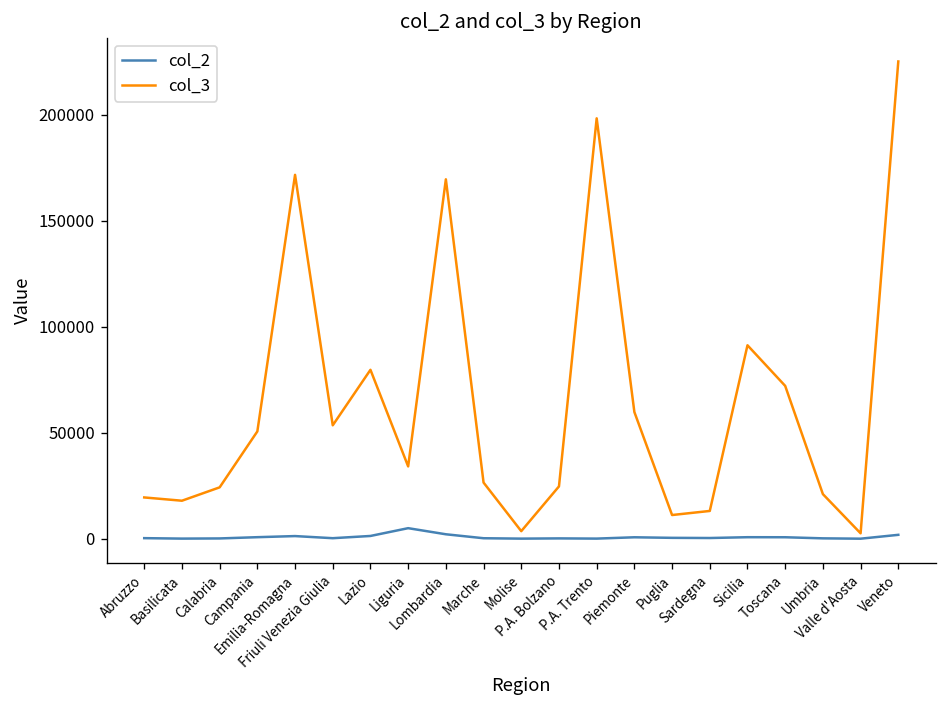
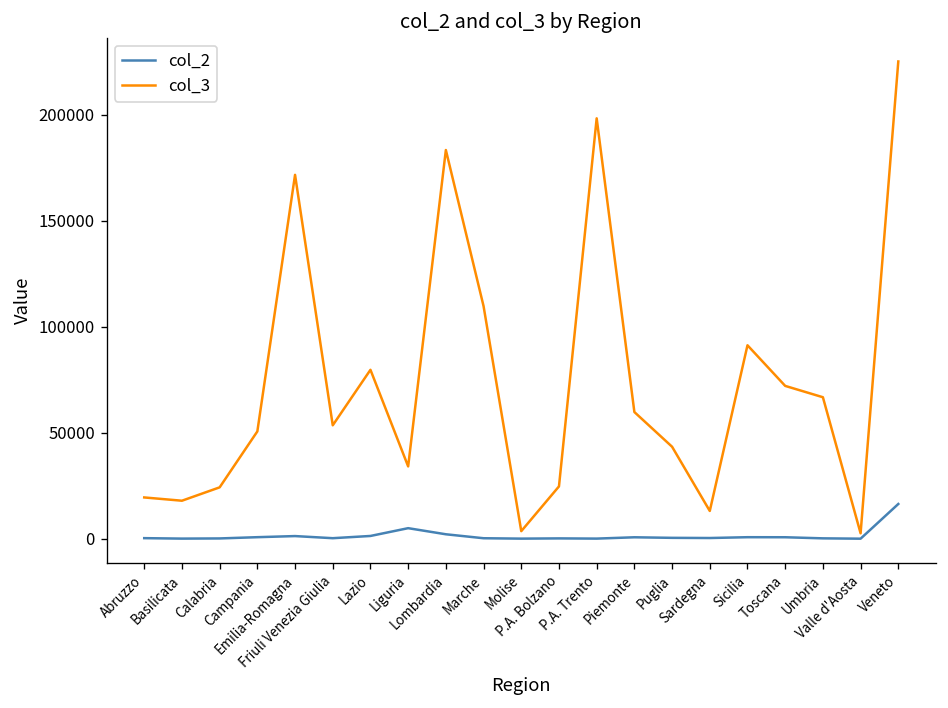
col_3, Lombardia: 170000 -> 183000
col_3, Marche: 27000 -> 110000
col_3, Puglia: 11000 -> 43000
col_3, Umbria: 21000 -> 67000
col_2, Veneto: 2000 -> 16000
